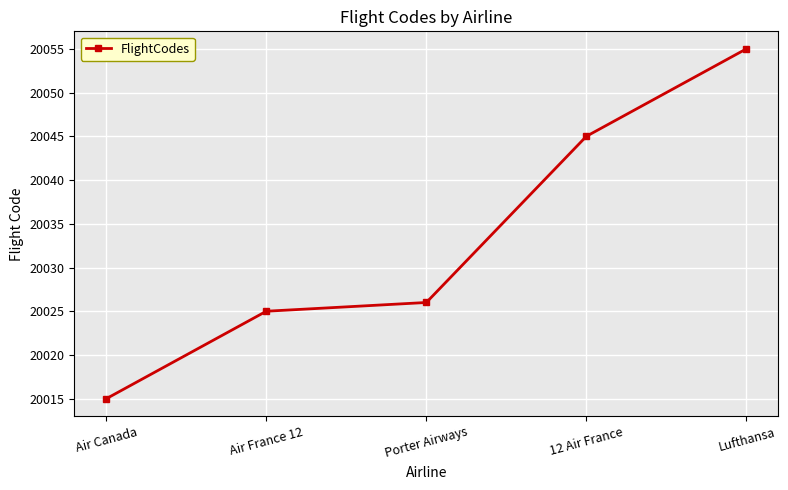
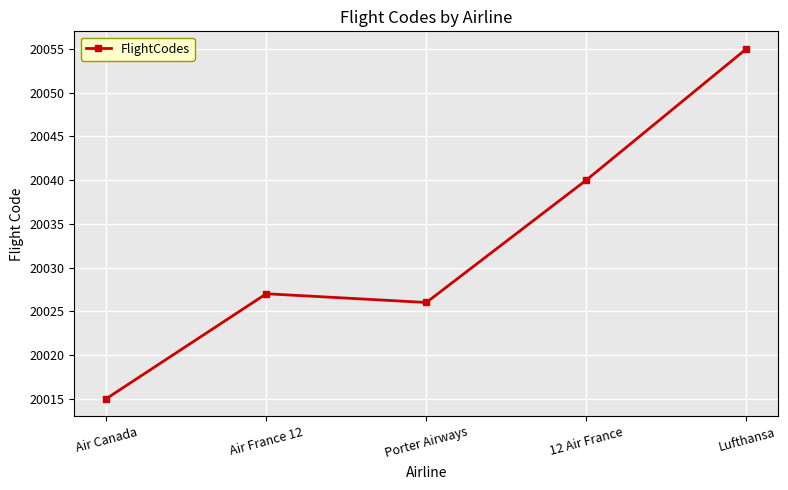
Air France 12: 20025 -> 20027
12 Air France: 20045 -> 20040
